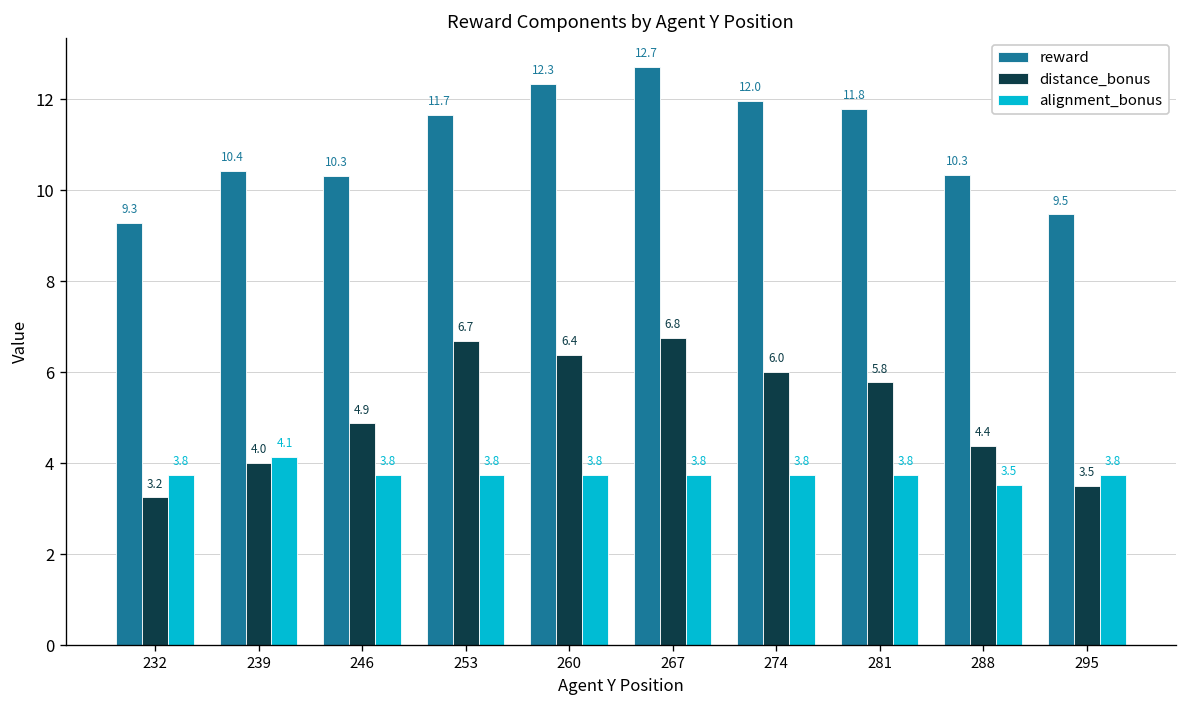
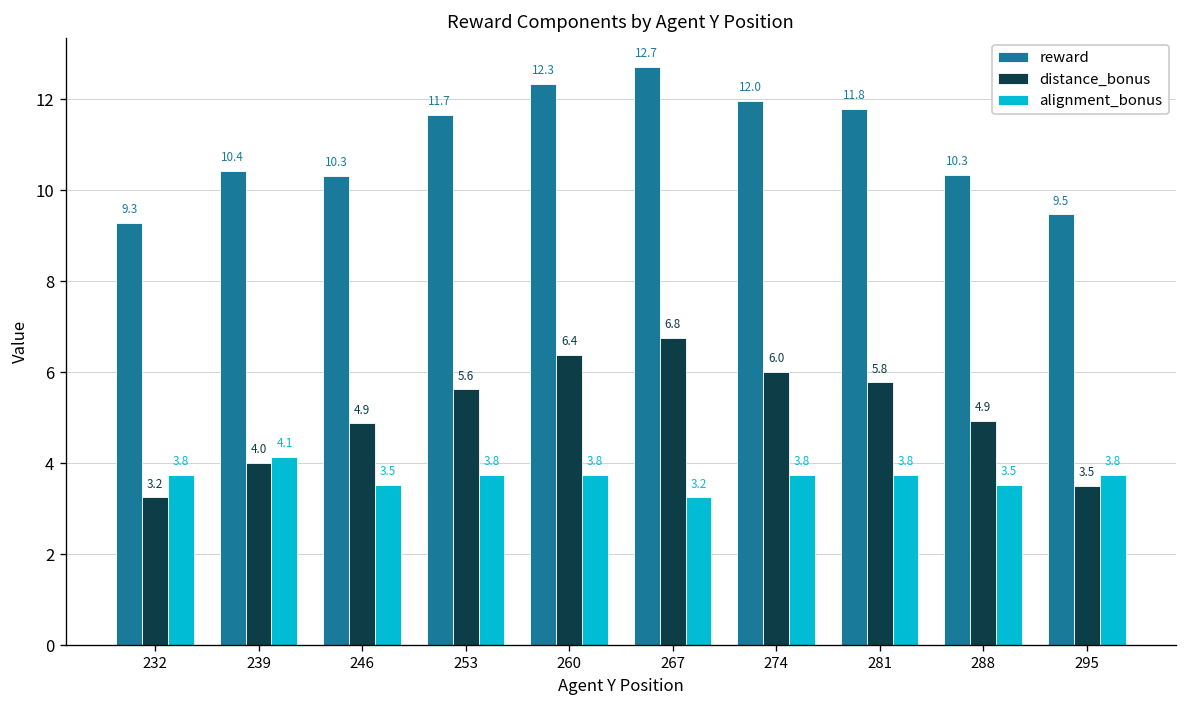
alignment_bonus, 246: 3.8 -> 3.5
distance_bonus, 253: 6.7 -> 5.6
alignment_bonus, 267: 3.8 -> 3.2
distance_bonus, 288: 4.4 -> 4.9
